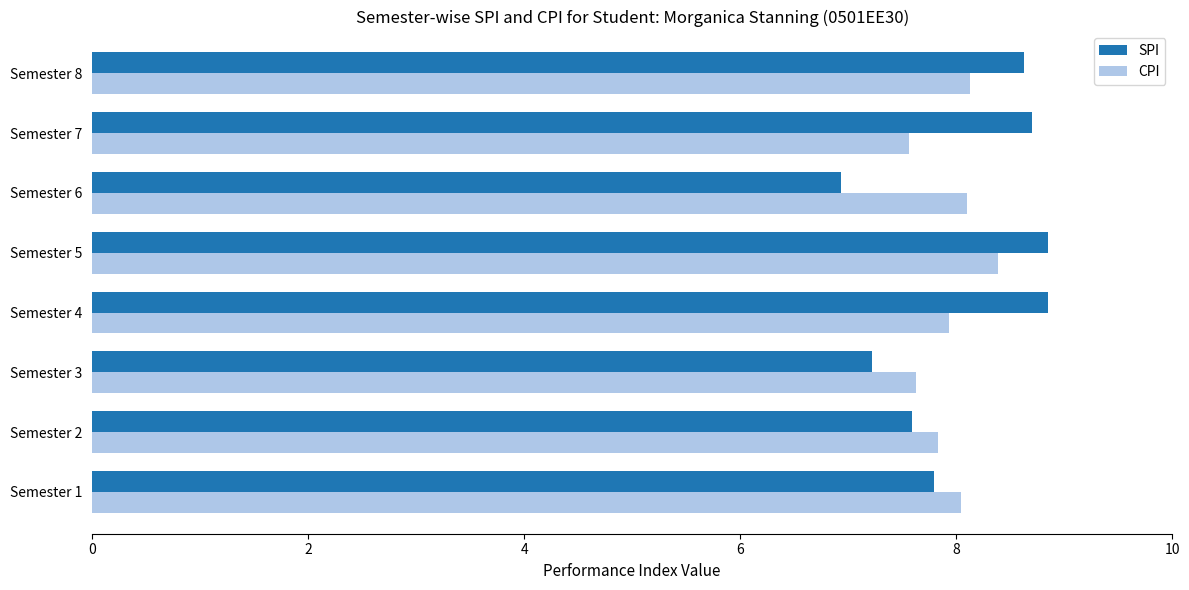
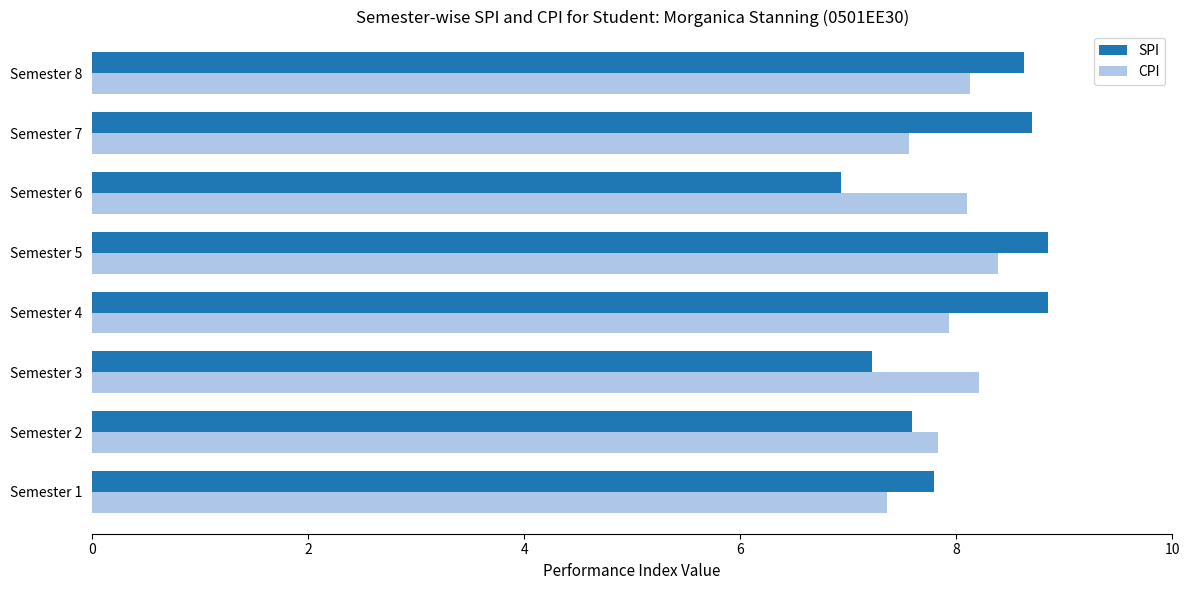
CPI, Semester 3: 7.63 -> 8.21
CPI, Semester 1: 8.04 -> 7.36
